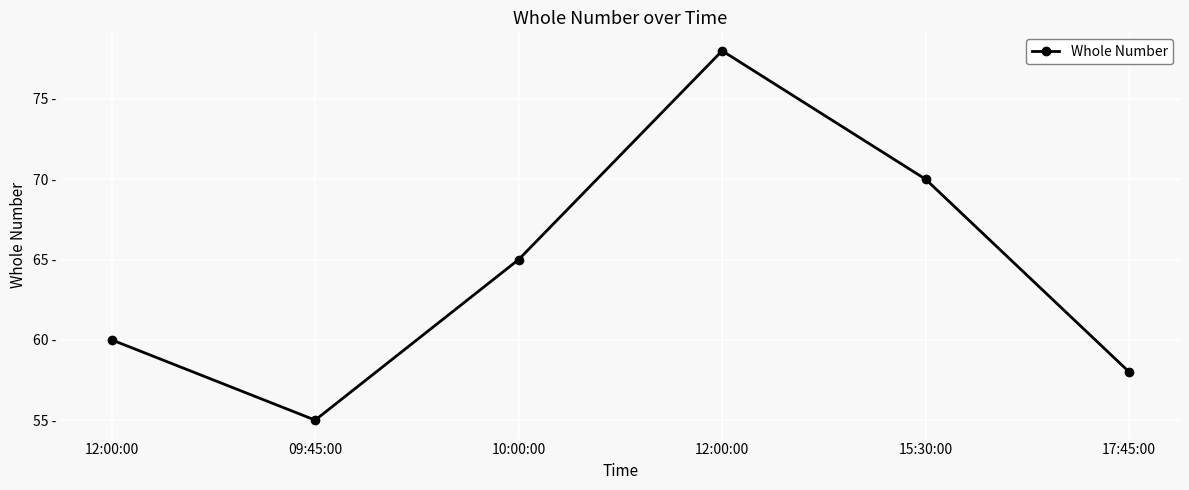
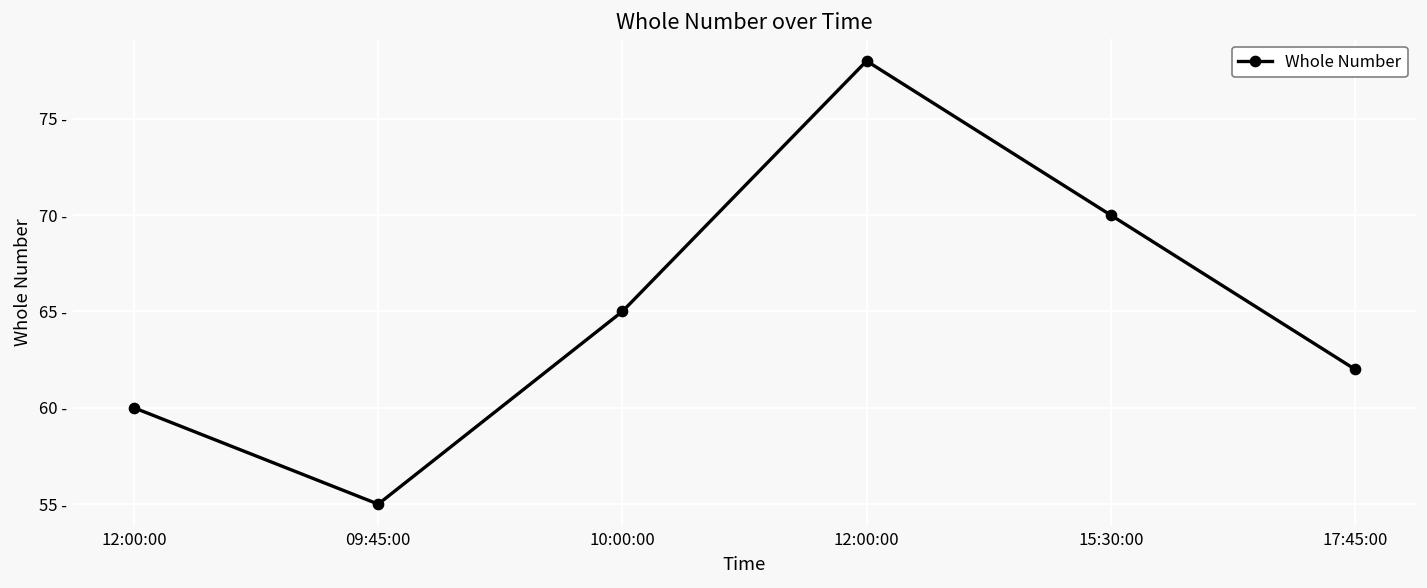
17:45:00: 58 - -> 62 -
